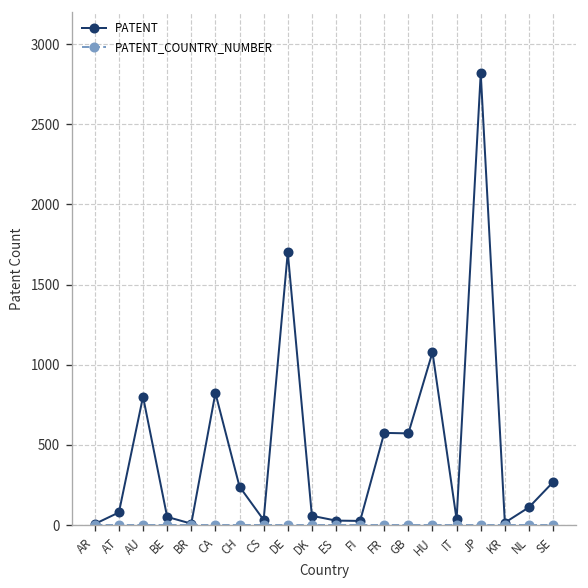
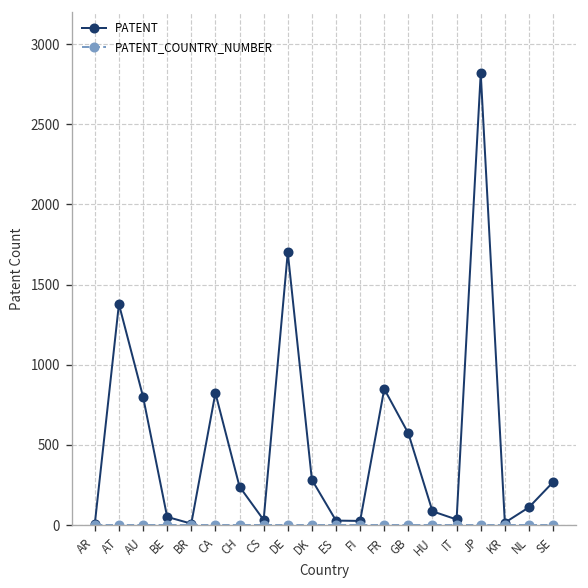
PATENT, AT: 80 -> 1380
PATENT, DK: 60 -> 280
PATENT, FR: 580 -> 850
PATENT, HU: 1080 -> 90
